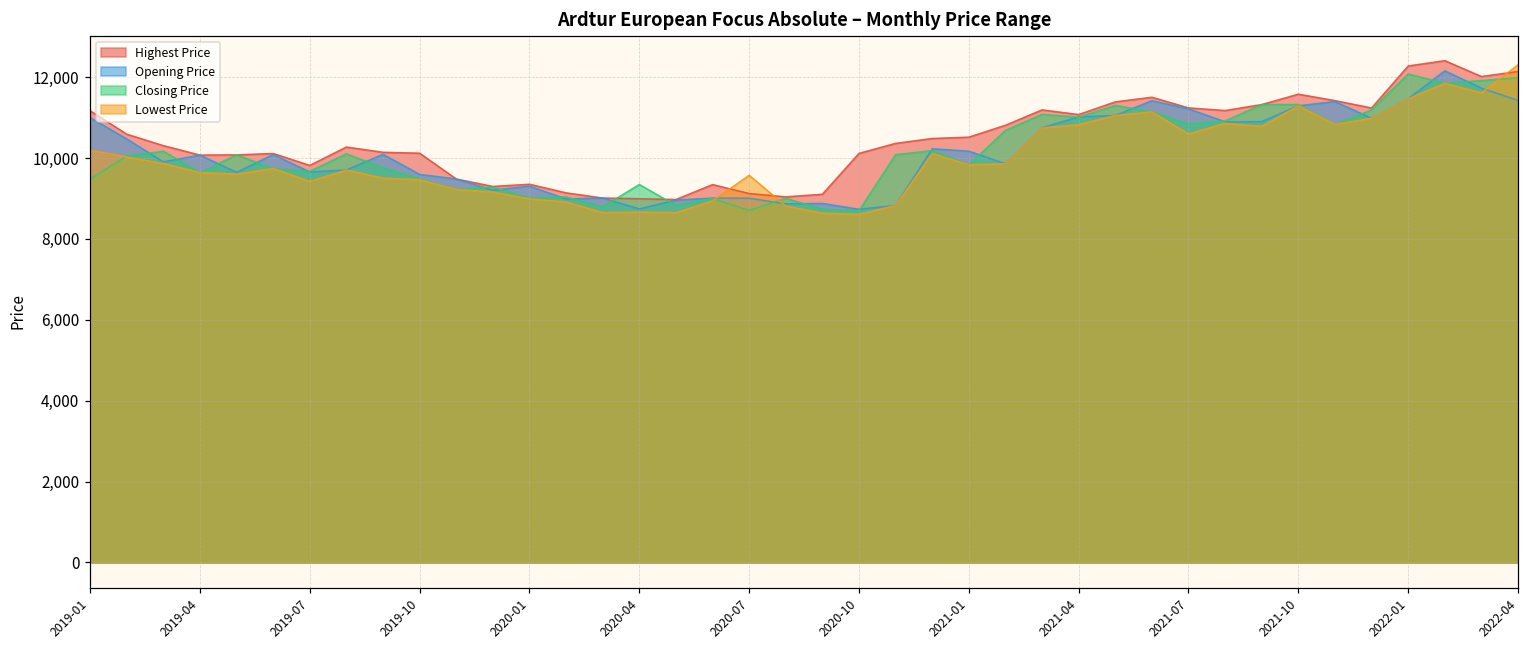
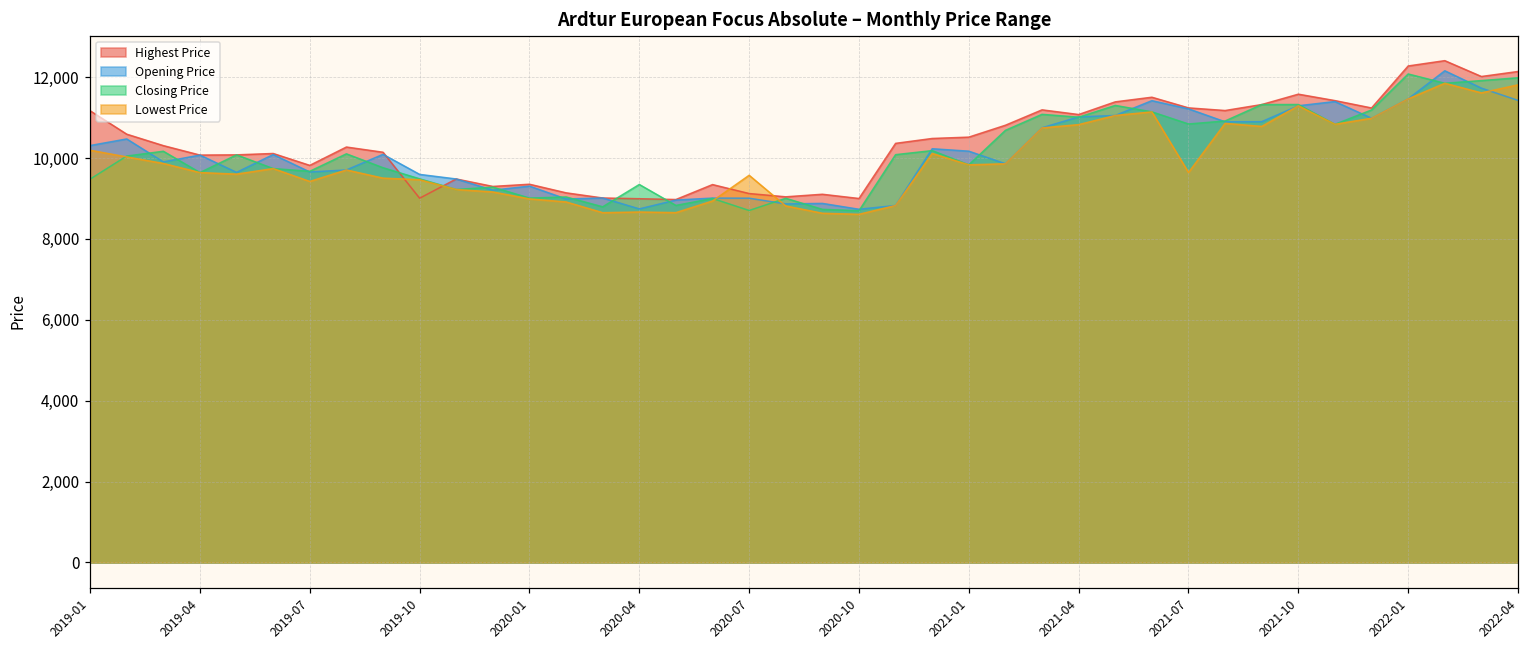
Opening Price, 2019-01: 11,000 -> 10,300
Highest Price, 2019-10: 10,100 -> 9,000
Highest Price, 2020-10: 10,100 -> 9,000
Lowest Price, 2021-07: 10,600 -> 9,600
Lowest Price, 2022-04: 12,300 -> 11,800
